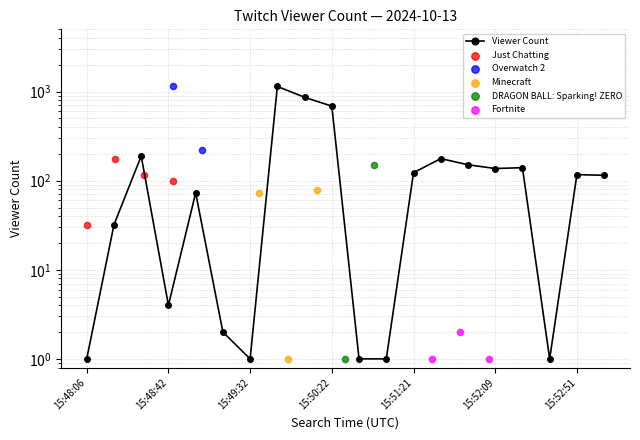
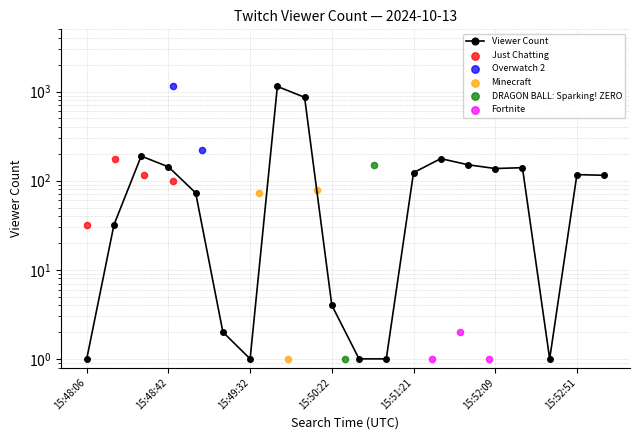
Viewer Count, 15:48:42: 4 -> 140
Viewer Count, 15:50:22: 700 -> 4
